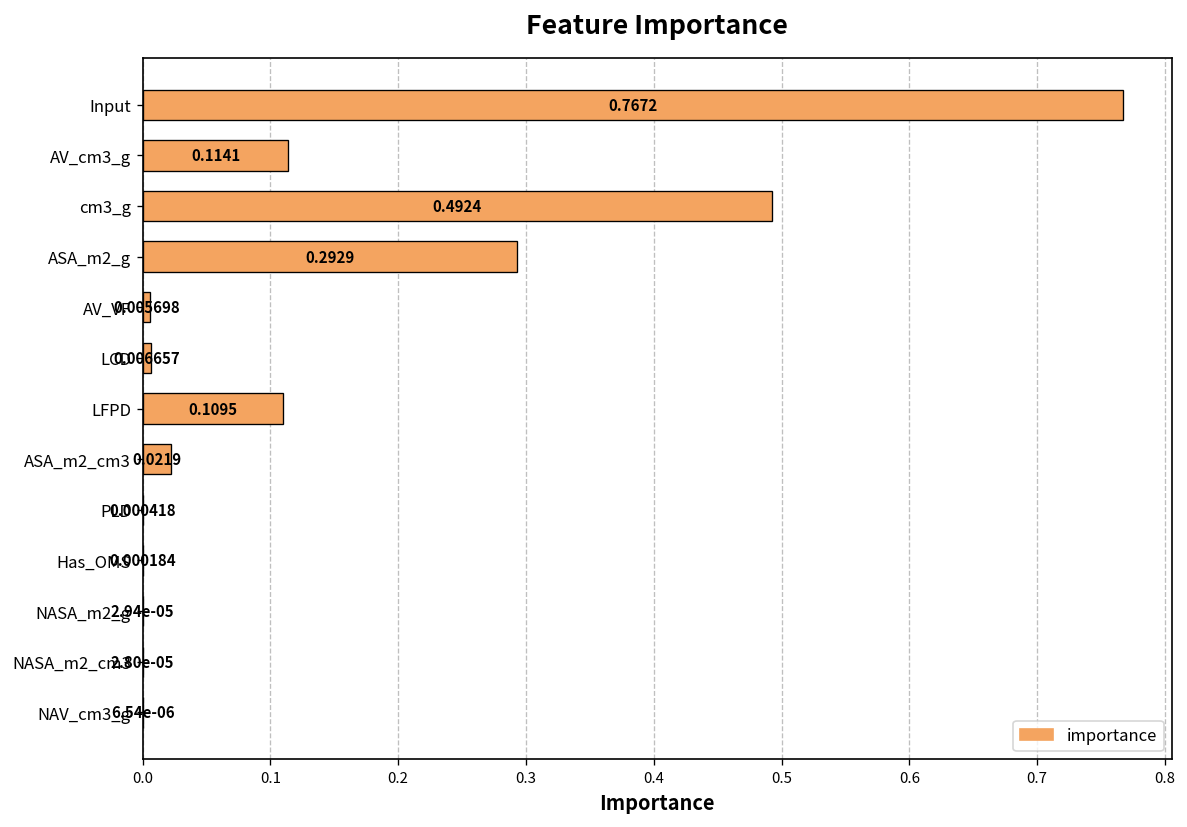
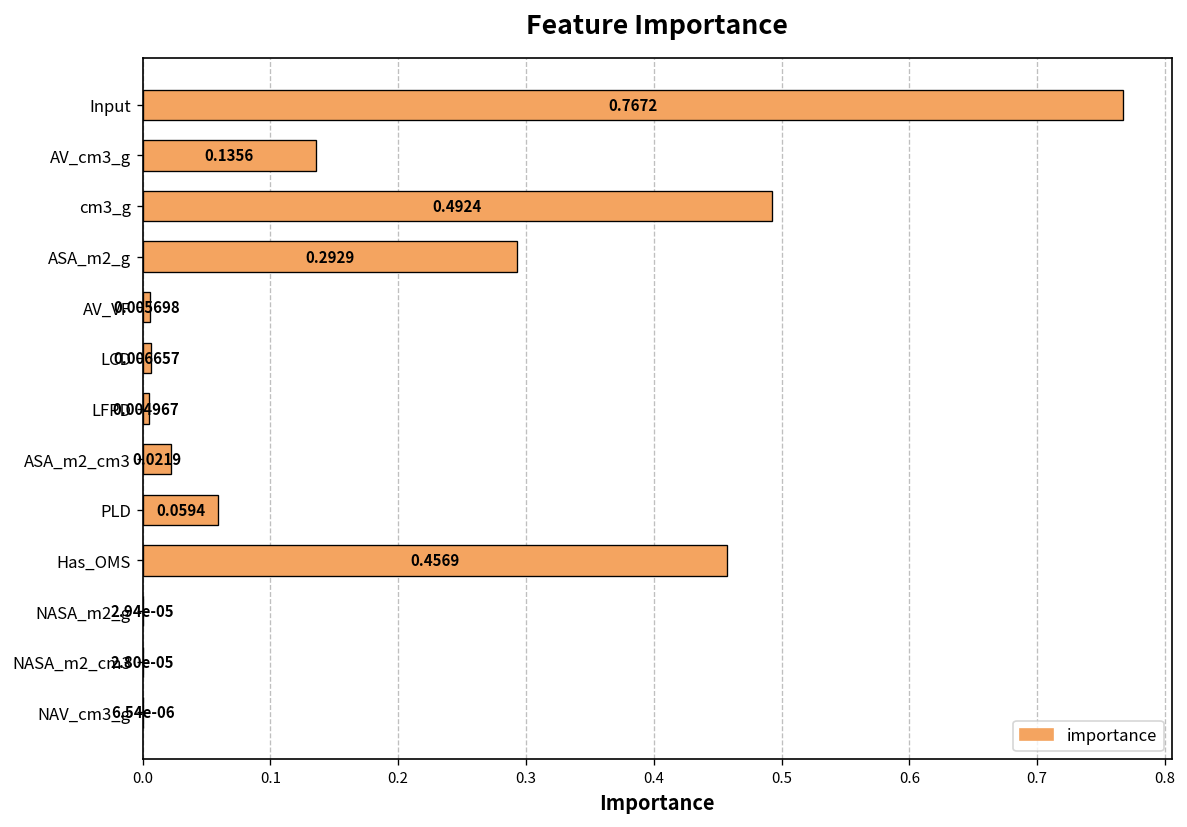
AV_cm3_g: 0.1141 -> 0.1356
LFPD: 0.1095 -> 0.004967
PLD: 0.000418 -> 0.0594
Has_OMS: 0.000184 -> 0.4569
